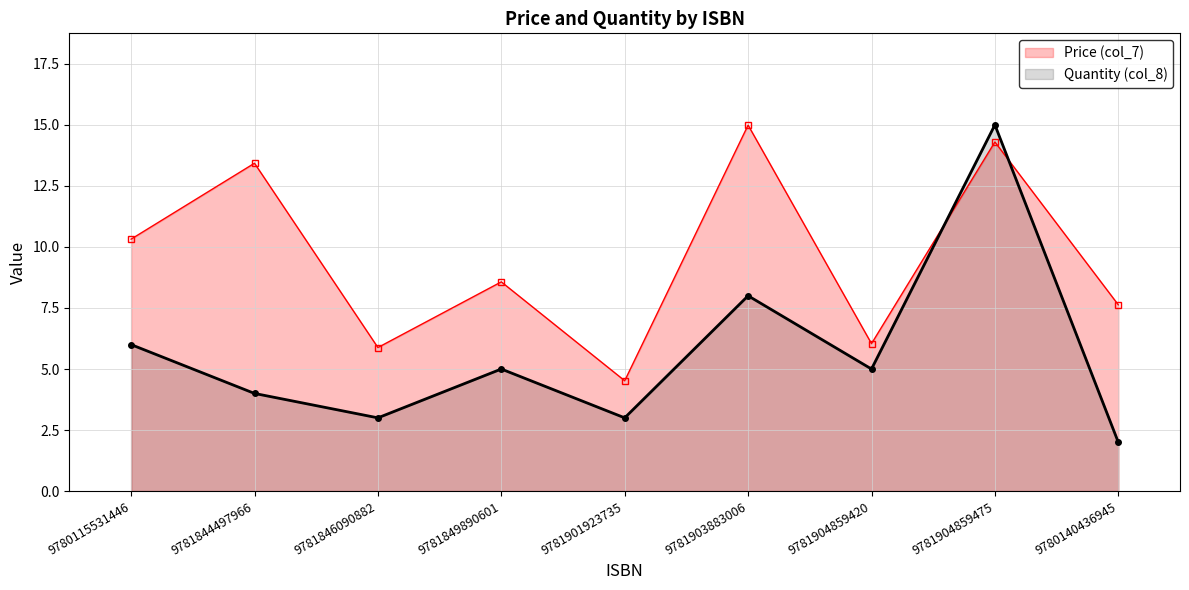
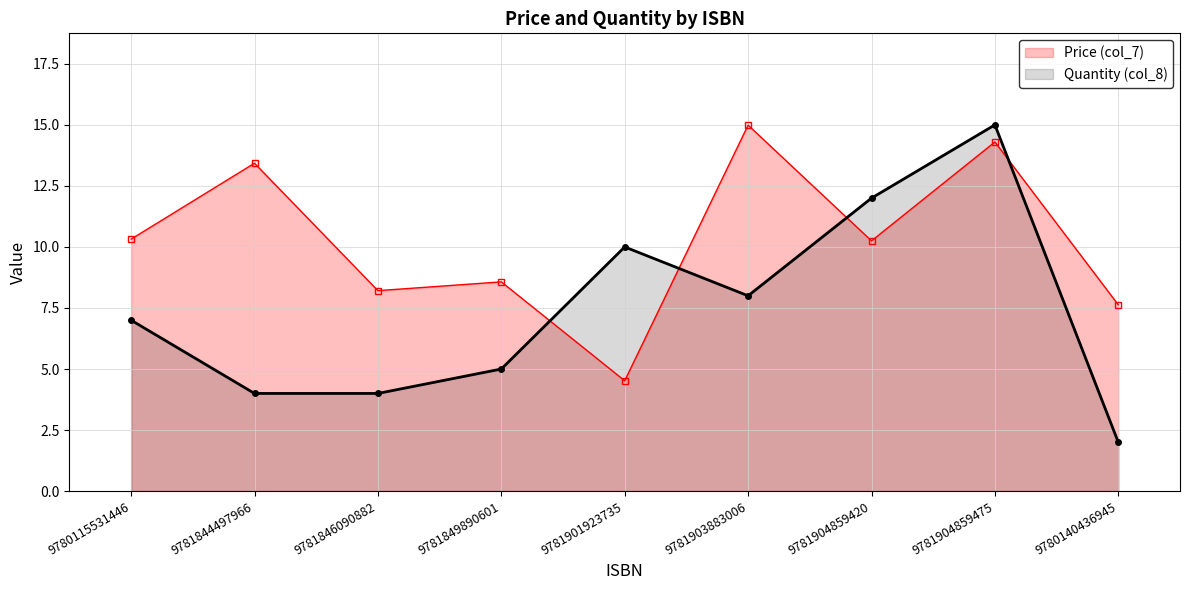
Quantity (col_8), 9780115531446: 6 -> 7
Price (col_7), 9781846090882: 5.9 -> 8.2
Quantity (col_8), 9781846090882: 3 -> 4
Quantity (col_8), 9781901923735: 3 -> 10
Price (col_7), 9781904859420: 6.0 -> 10.3
Quantity (col_8), 9781904859420: 5 -> 12
